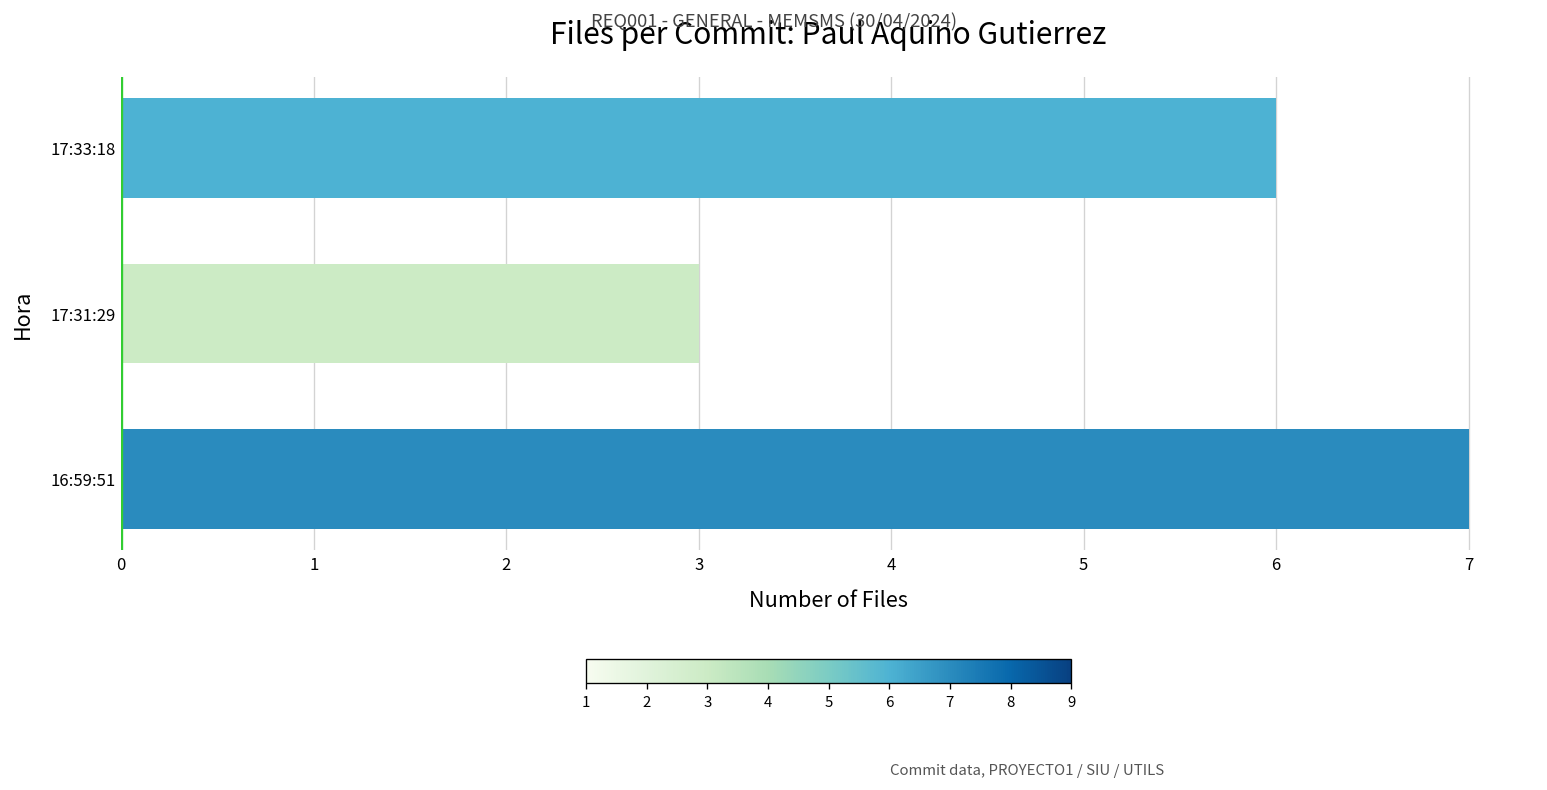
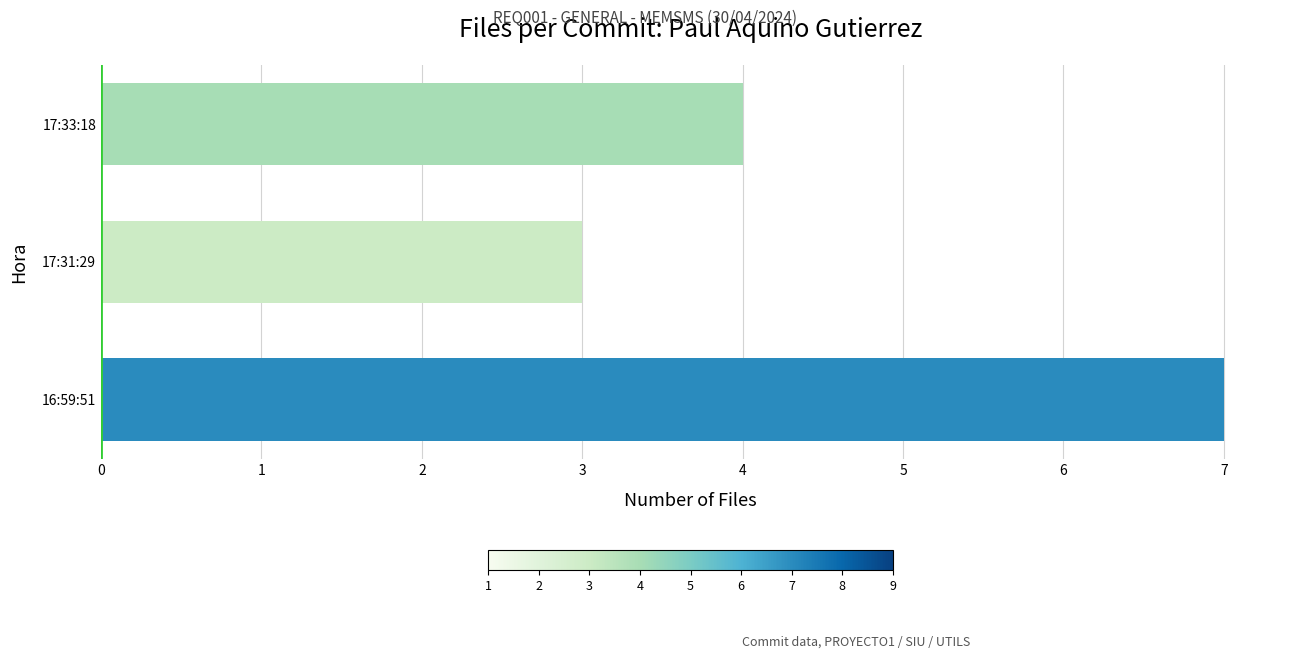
17:33:18: 6 -> 4
